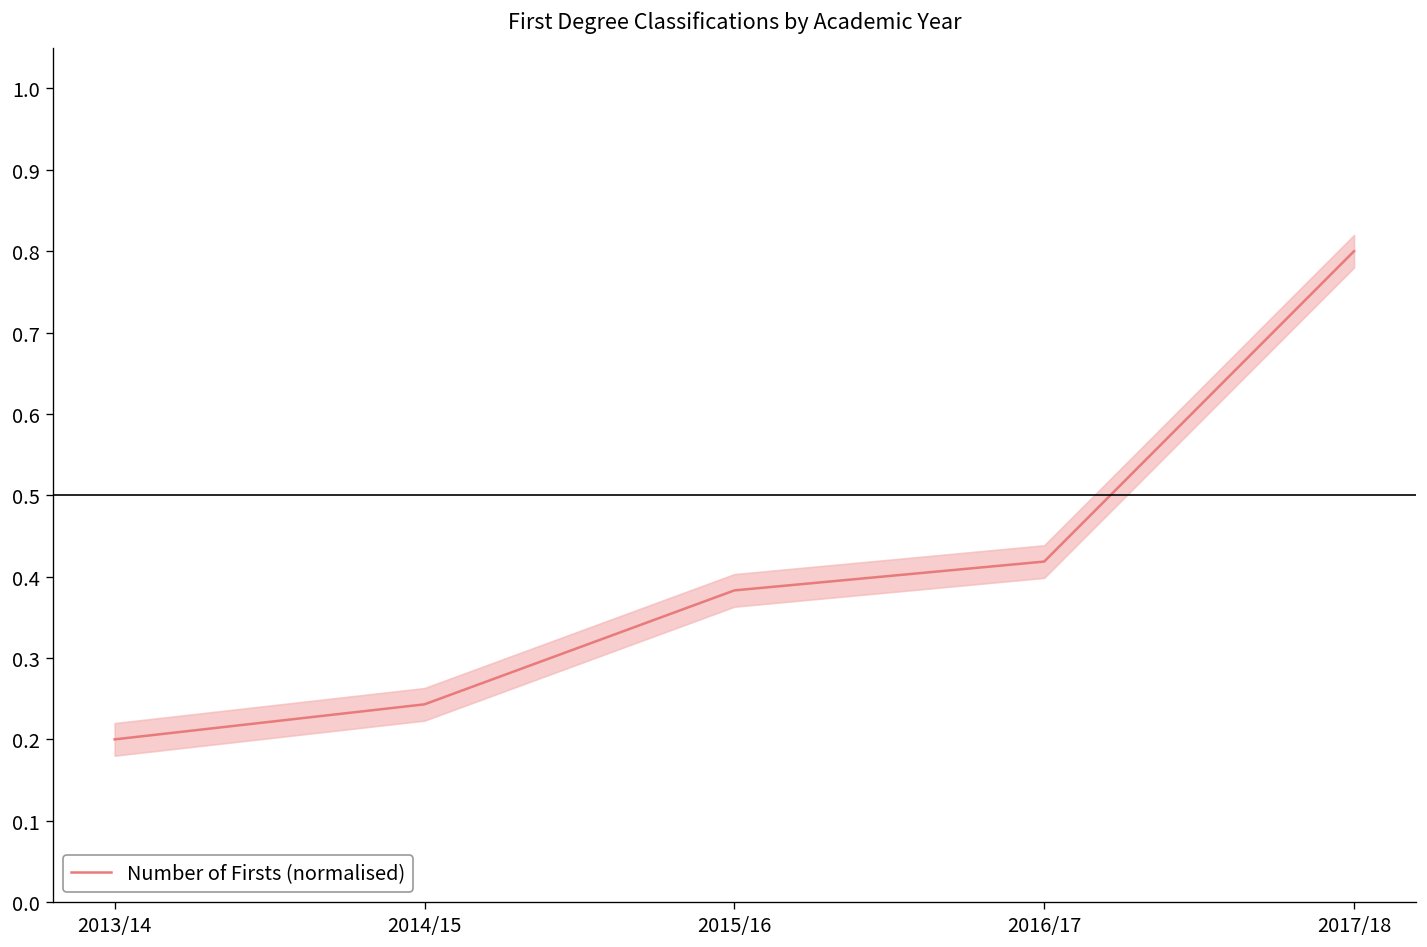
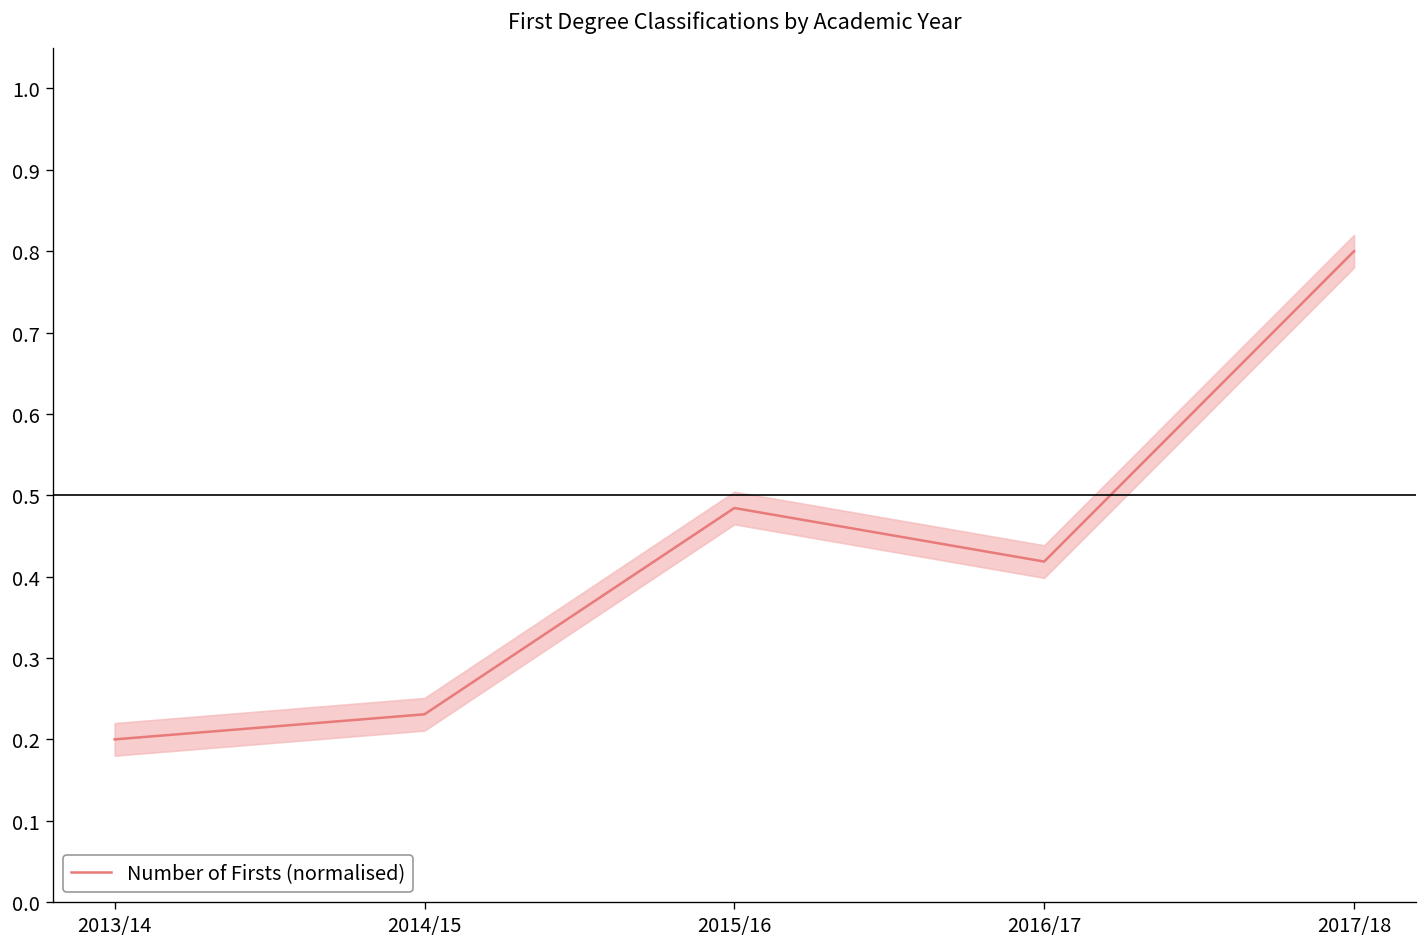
Number of Firsts (normalised), 2014/15: 0.24 -> 0.23
Number of Firsts (normalised), 2015/16: 0.38 -> 0.48
